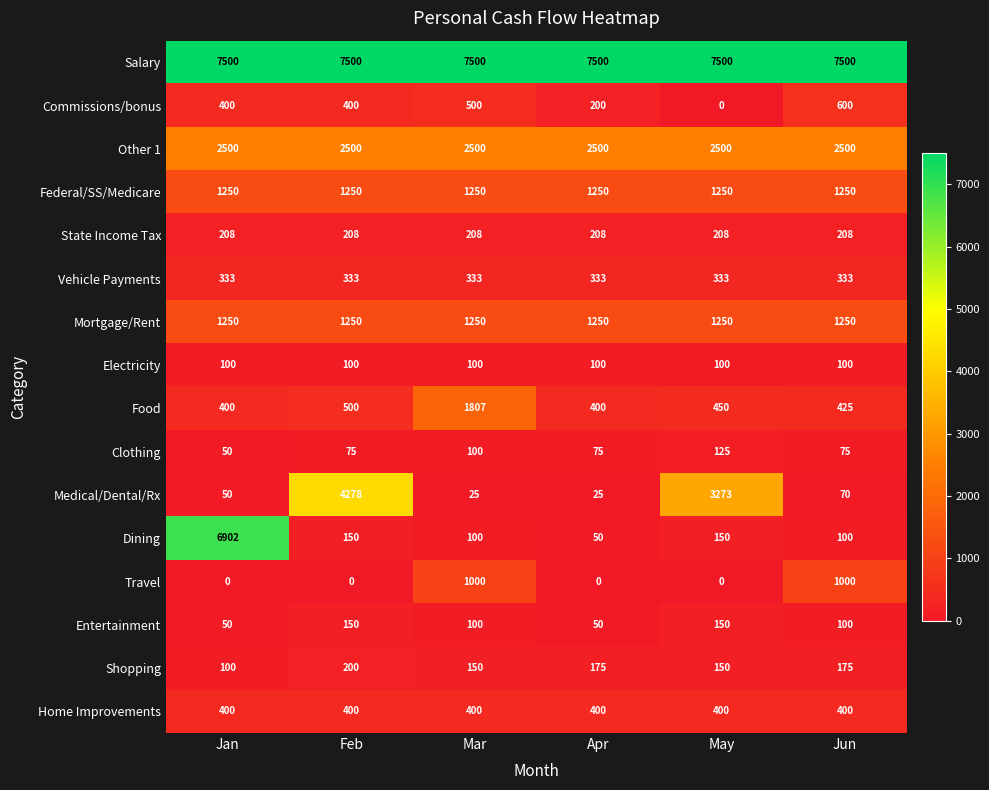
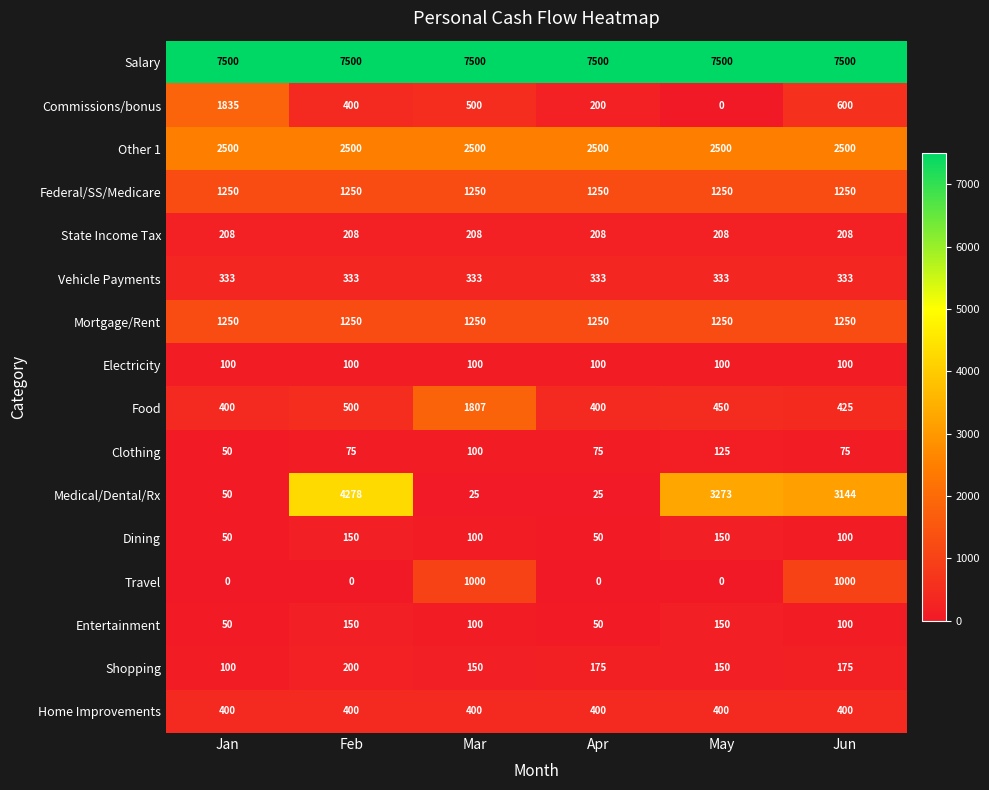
Commissions/bonus, Jan: 400 -> 1835
Medical/Dental/Rx, Jun: 70 -> 3144
Dining, Jan: 6902 -> 50
